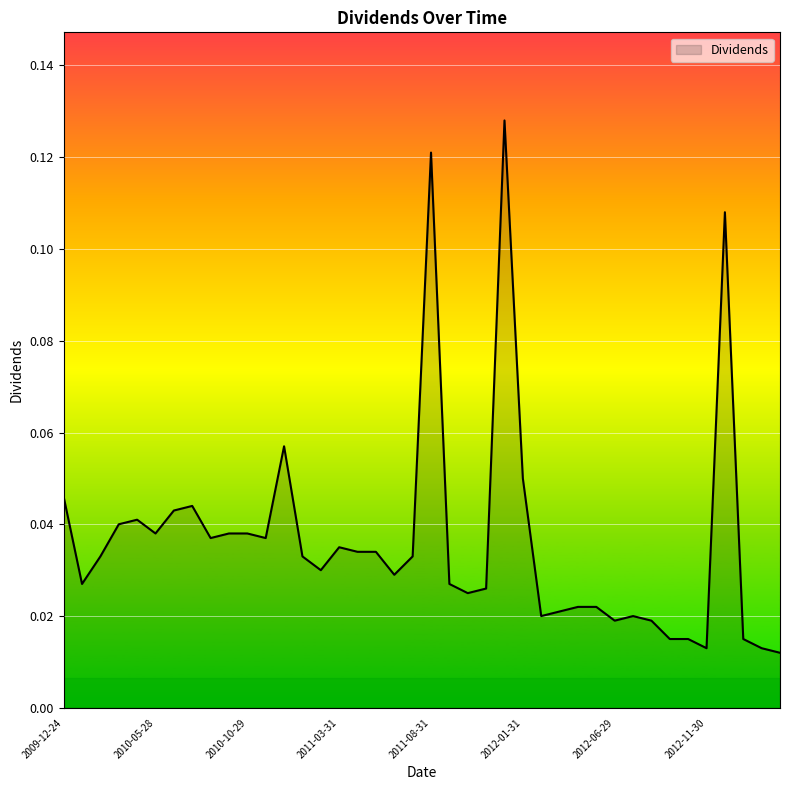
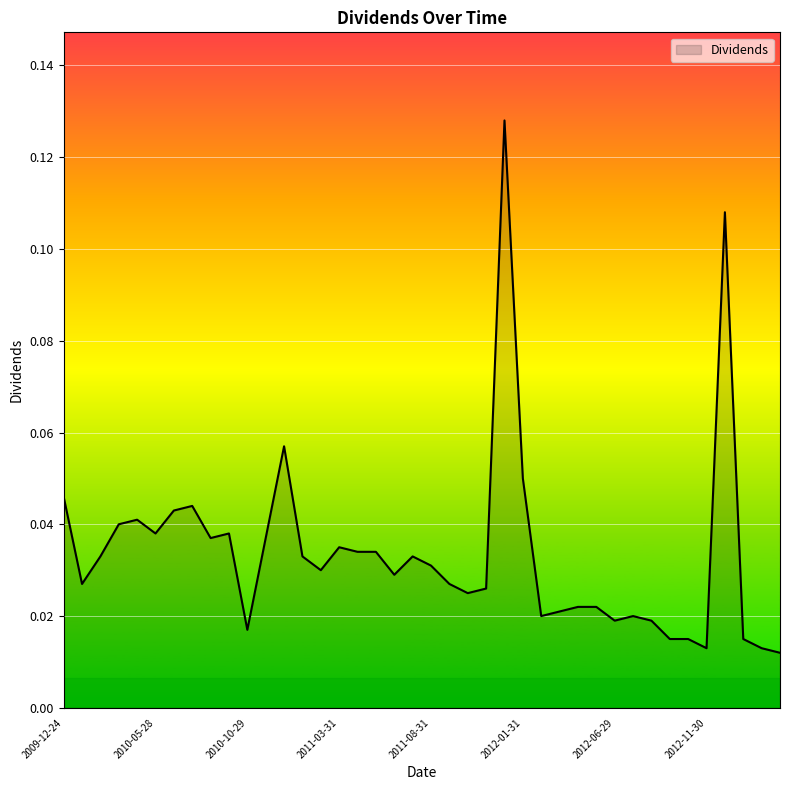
2010-10-29: 0.038 -> 0.017
2011-08-31: 0.121 -> 0.031
